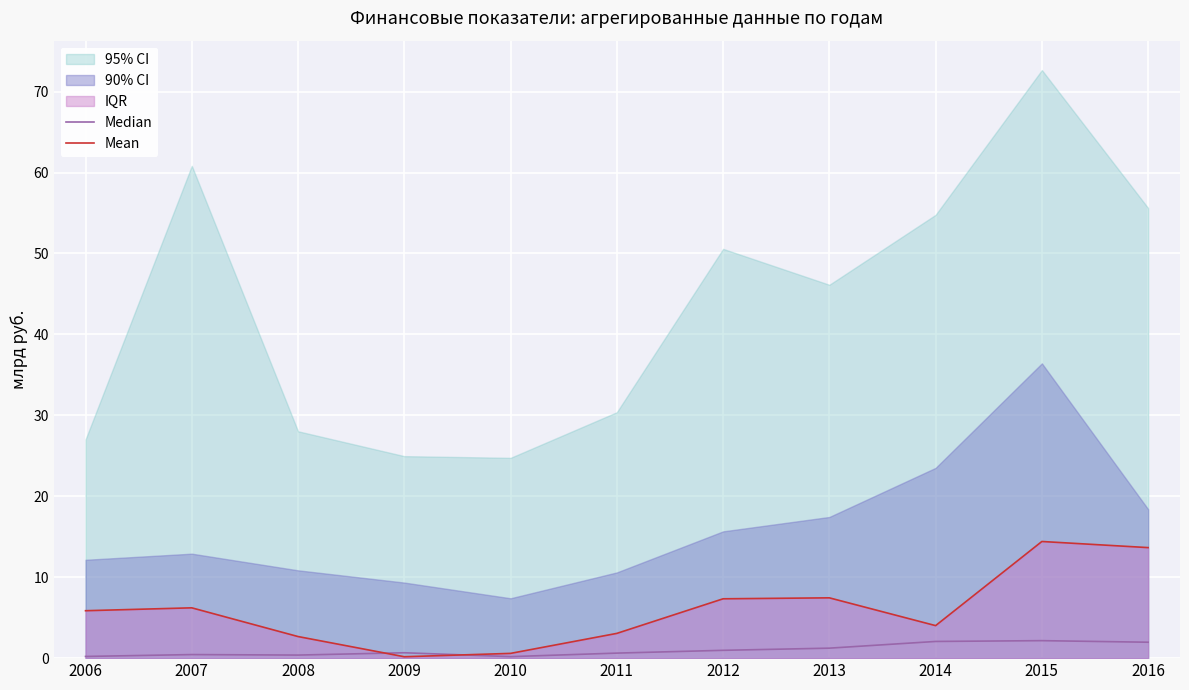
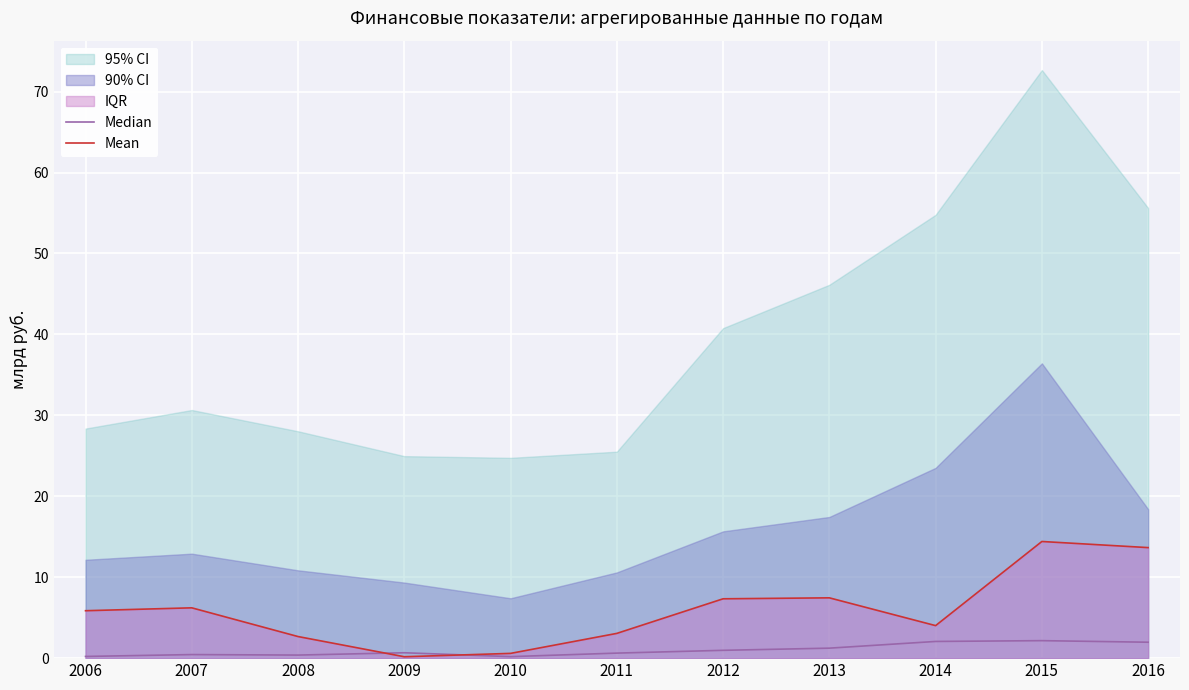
95% CI, 2006: 27 -> 28
95% CI, 2007: 61 -> 31
95% CI, 2011: 30 -> 26
95% CI, 2012: 51 -> 41
